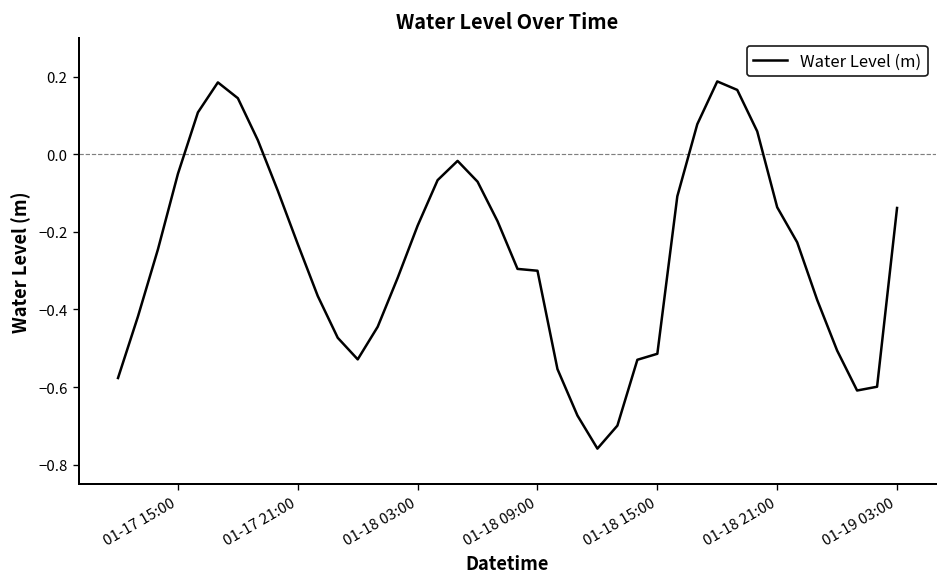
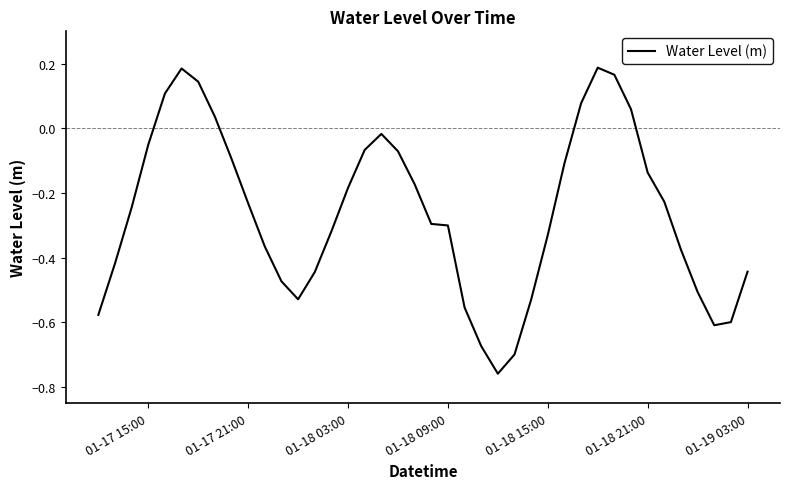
01-18 15:00: -0.51 -> -0.33
01-19 03:00: -0.14 -> -0.44
